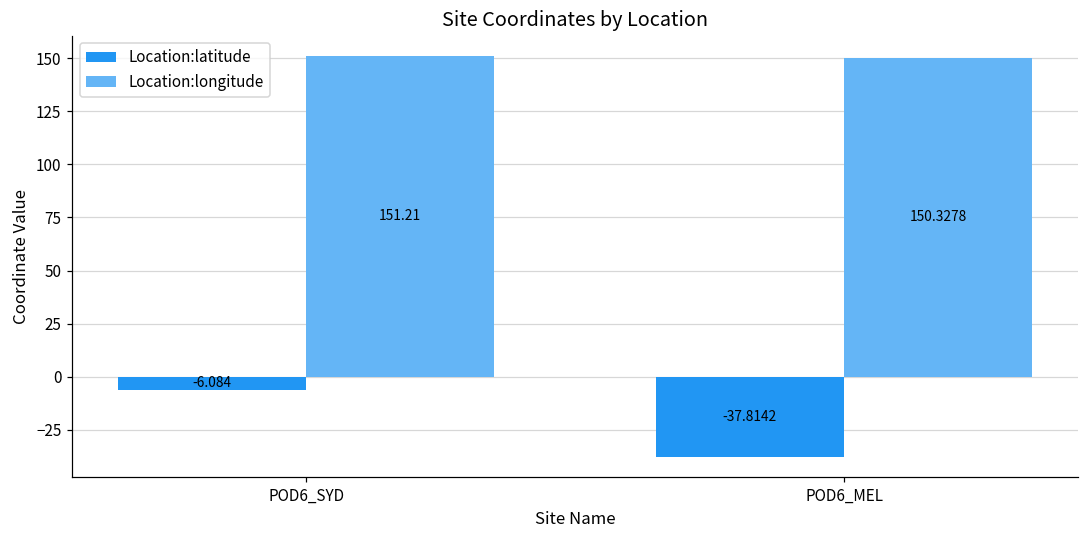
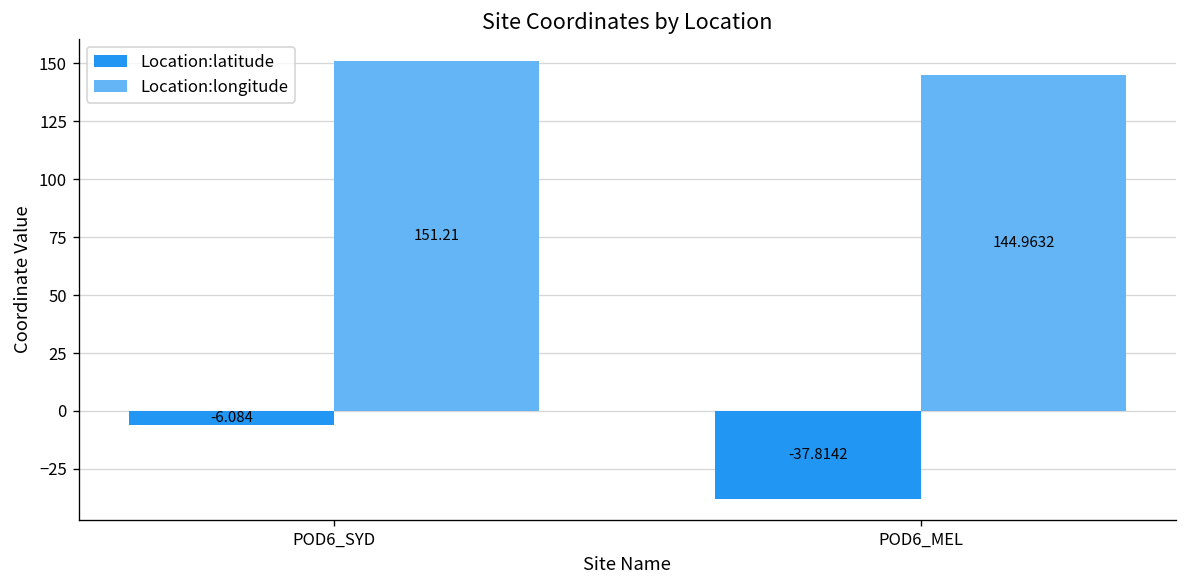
Location:longitude, POD6_MEL: 150.3278 -> 144.9632
